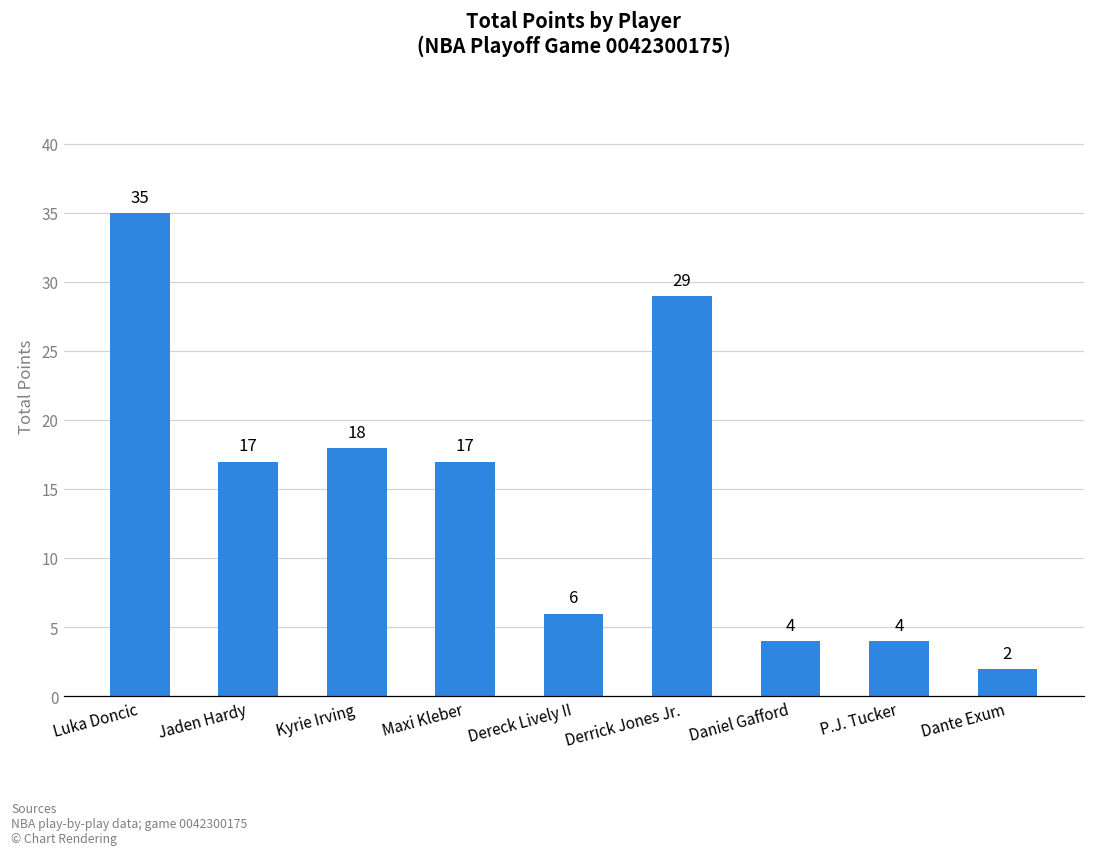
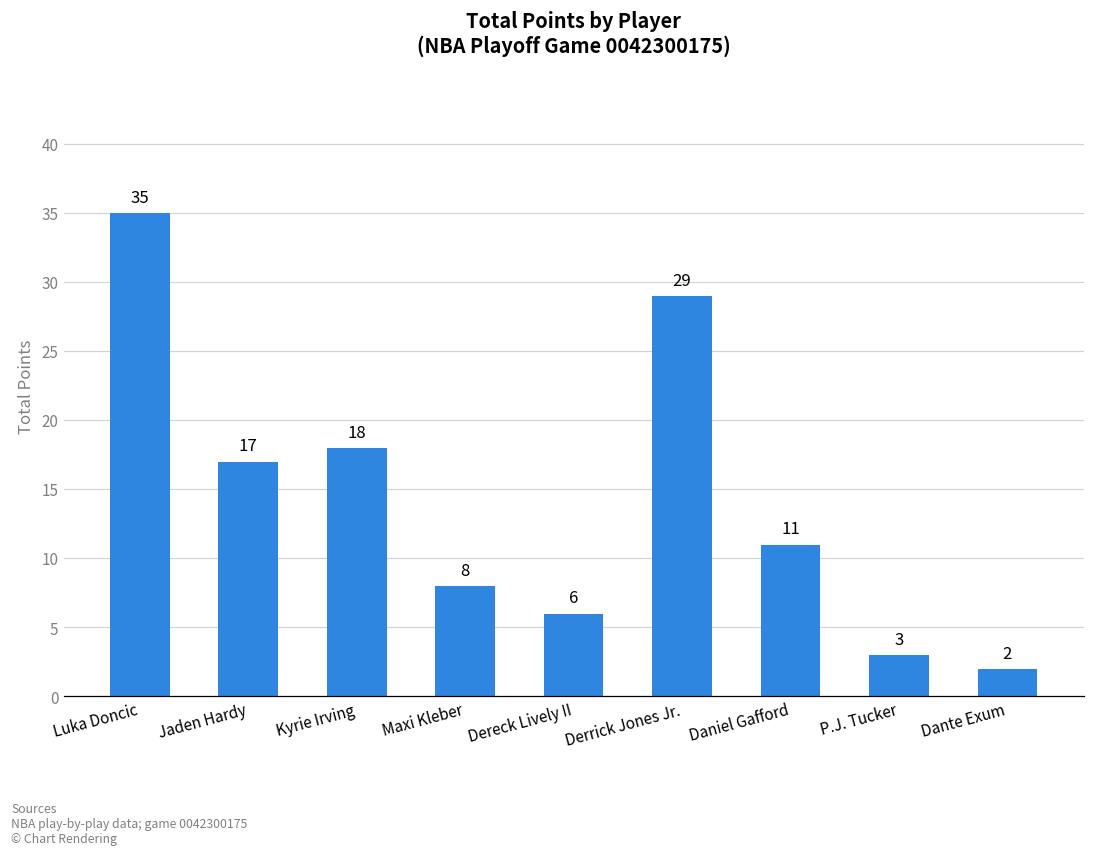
Maxi Kleber: 17 -> 8
Daniel Gafford: 4 -> 11
P.J. Tucker: 4 -> 3
